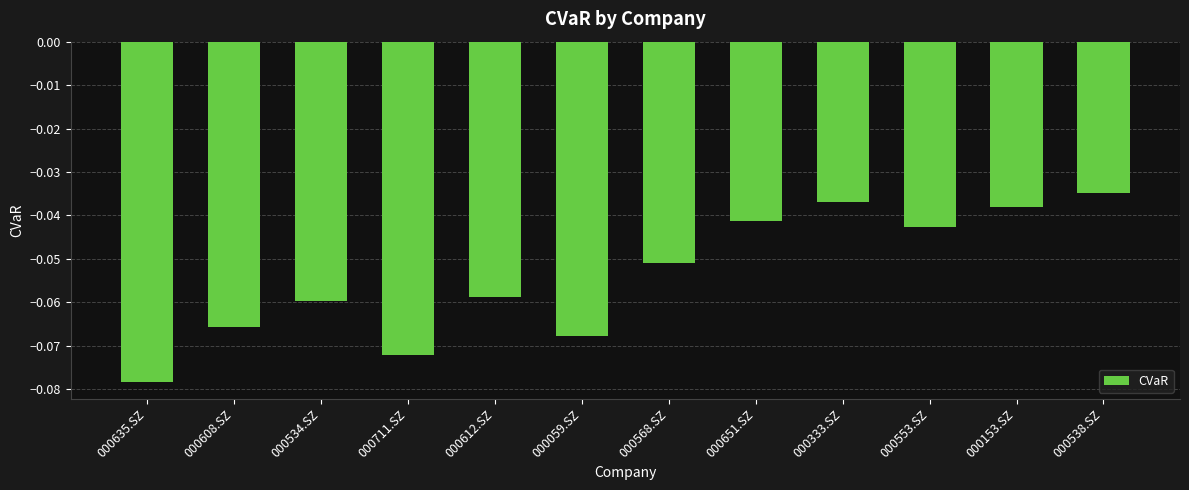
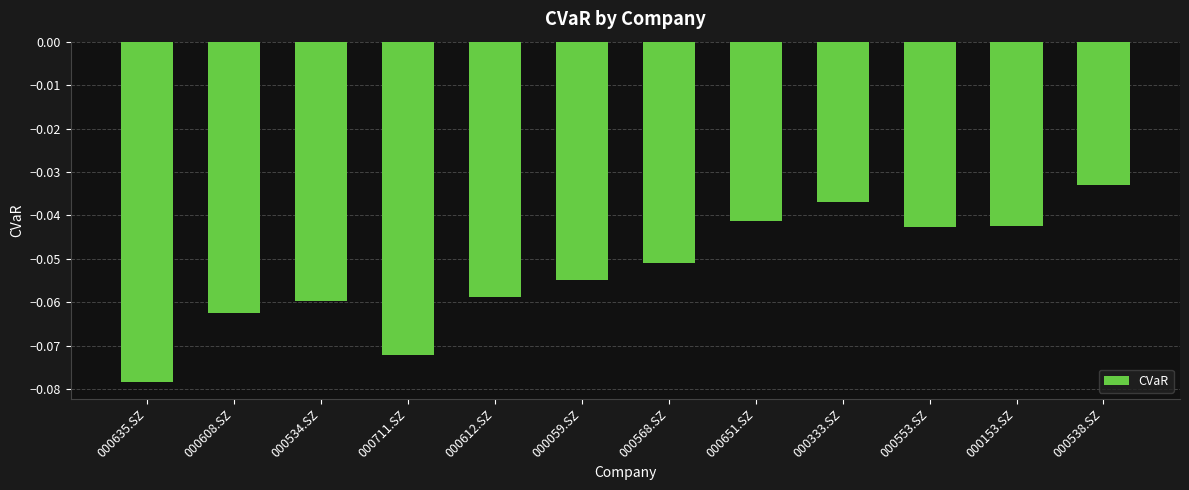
000608.SZ: -0.066 -> -0.062
000059.SZ: -0.068 -> -0.055
000153.SZ: -0.038 -> -0.042
000538.SZ: -0.035 -> -0.033
